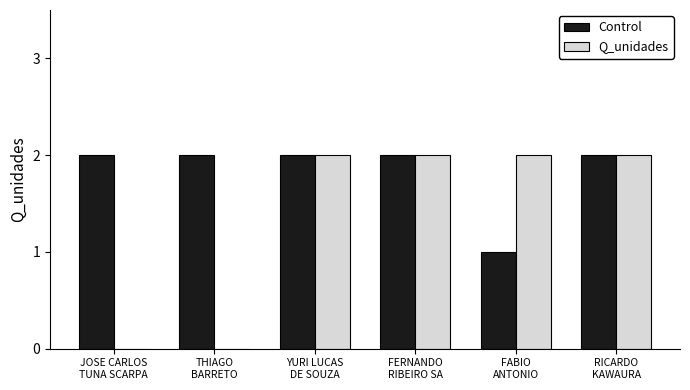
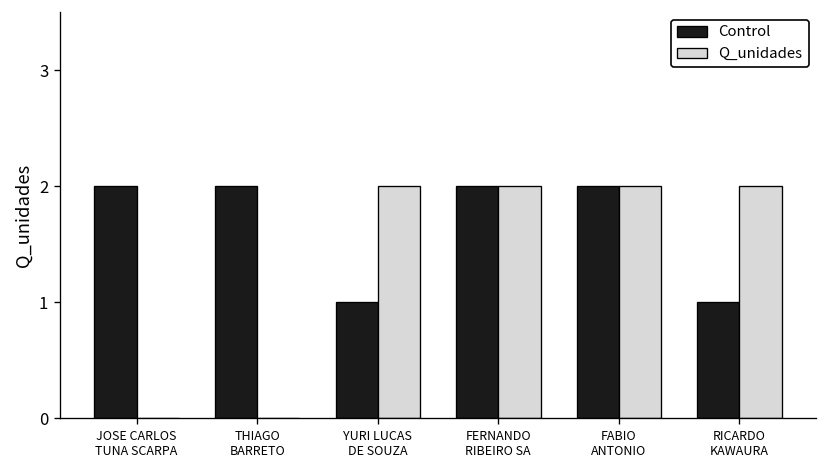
Control, YURI LUCAS DE SOUZA: 2 -> 1
Control, FABIO ANTONIO: 1 -> 2
Control, RICARDO KAWAURA: 2 -> 1
